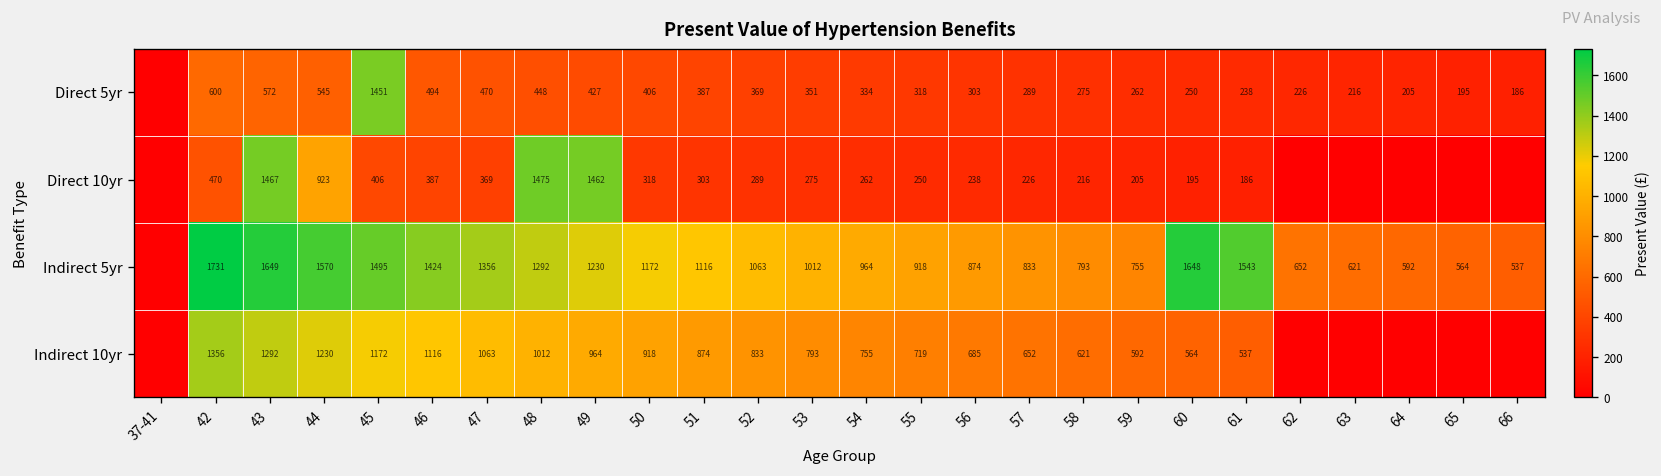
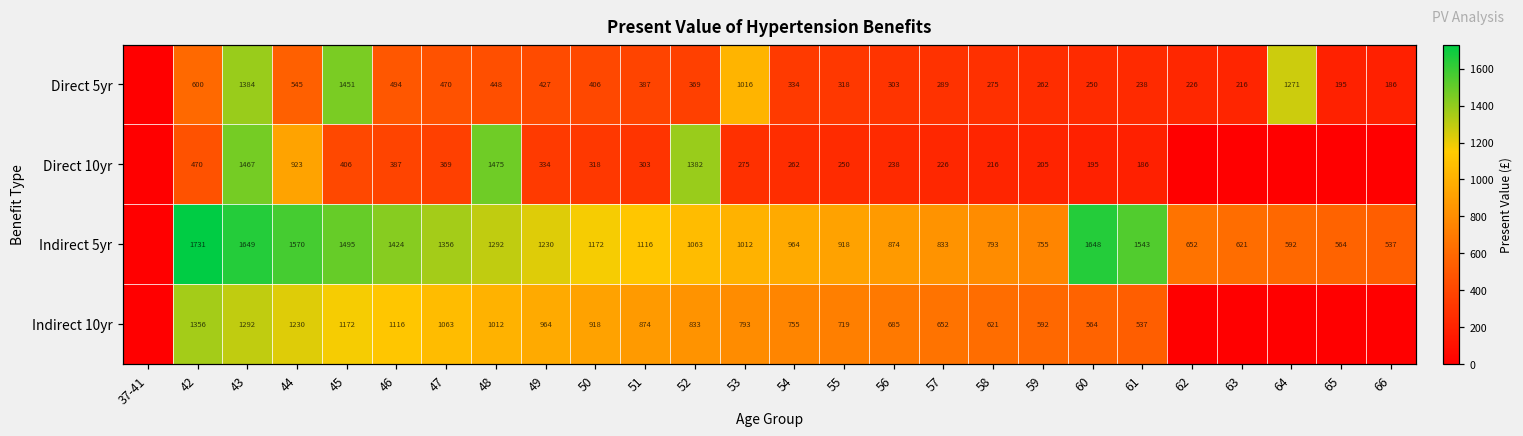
Direct 5yr, 43: 572 -> 1384
Direct 5yr, 53: 351 -> 1016
Direct 5yr, 64: 205 -> 1271
Direct 10yr, 49: 1462 -> 334
Direct 10yr, 52: 289 -> 1382
